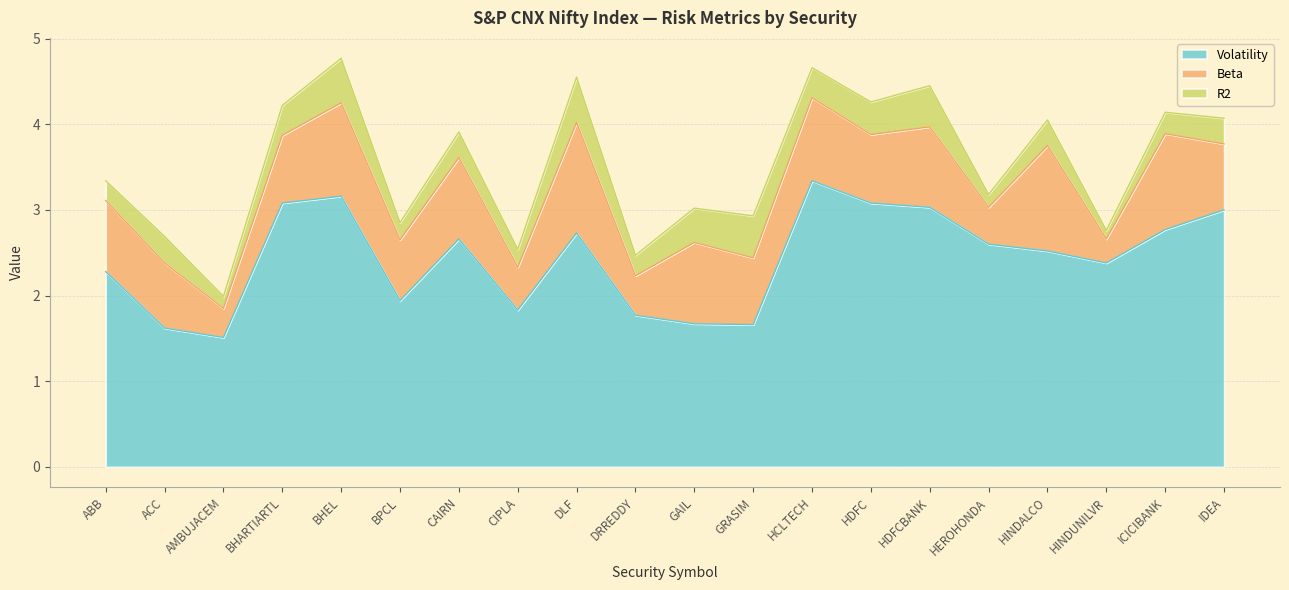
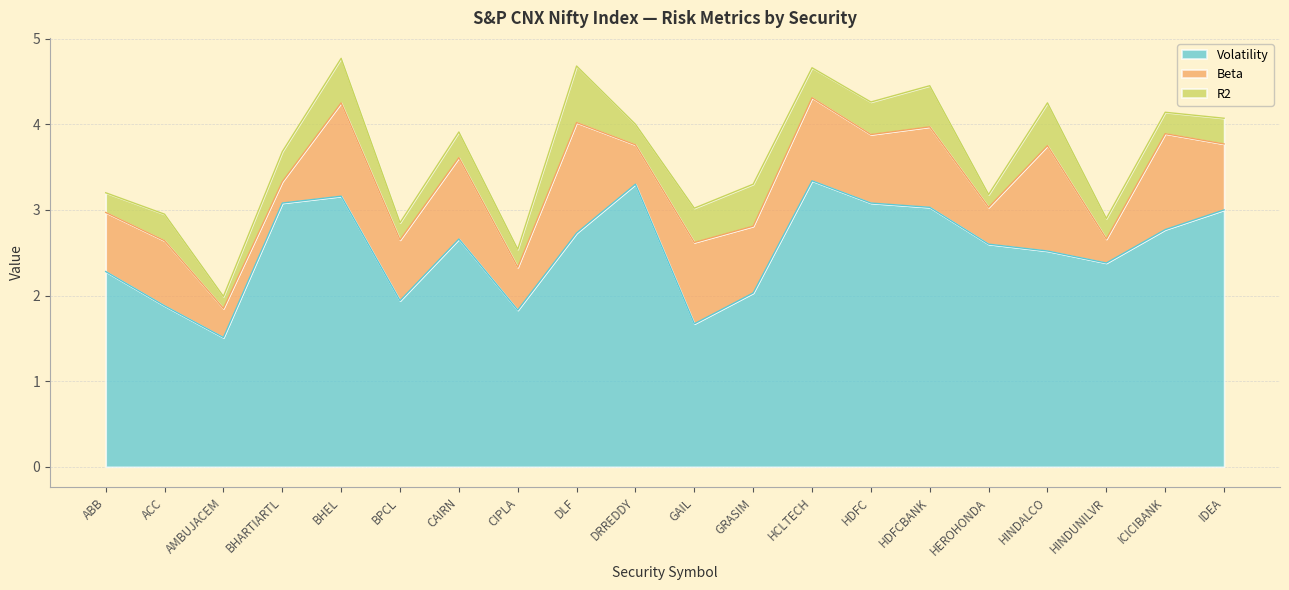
Beta, ABB: 0.8 -> 0.7
Volatility, ACC: 1.6 -> 1.9
Beta, BHARTIARTL: 0.8 -> 0.3
R2, DLF: 0.5 -> 0.7
Volatility, DRREDDY: 1.8 -> 3.3
Volatility, GRASIM: 1.7 -> 2.0
R2, HINDALCO: 0.3 -> 0.5
R2, HINDUNILVR: 0.1 -> 0.2
